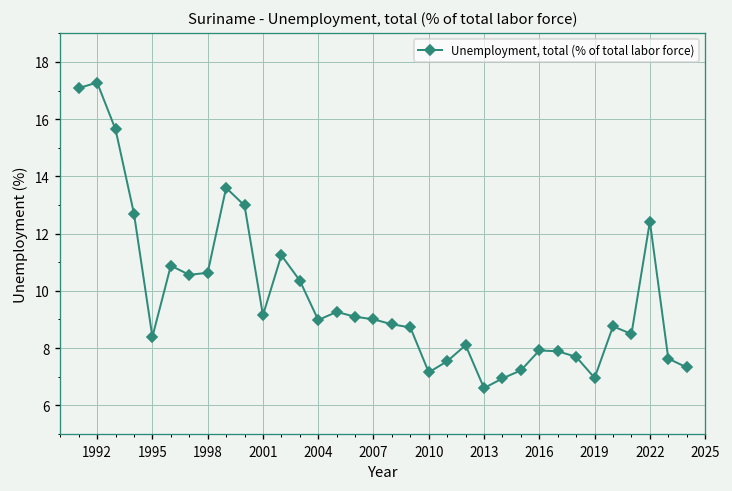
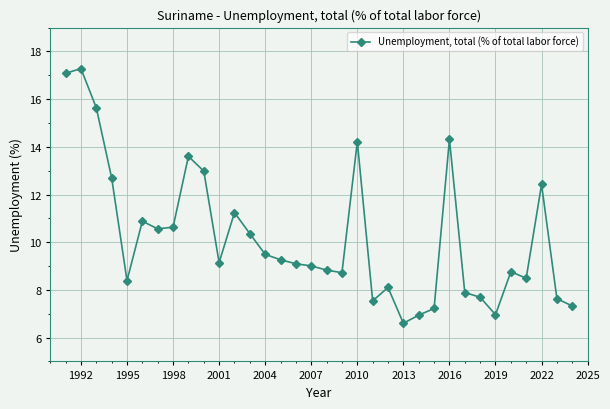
2004: 9.0 -> 9.5
2010: 7.2 -> 14.2
2016: 7.9 -> 14.3
